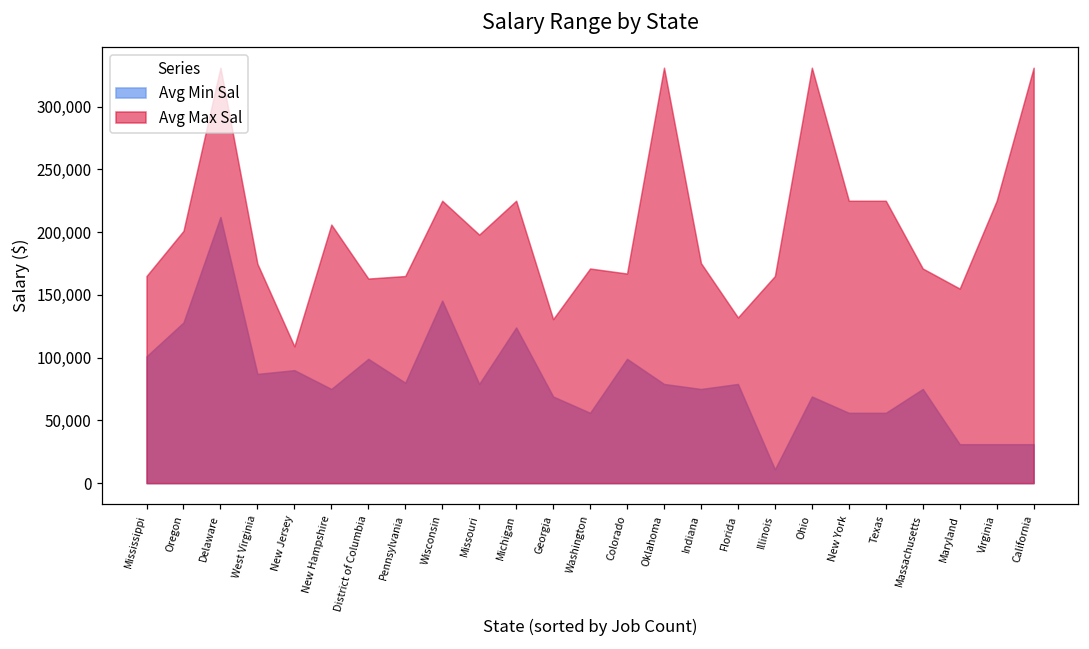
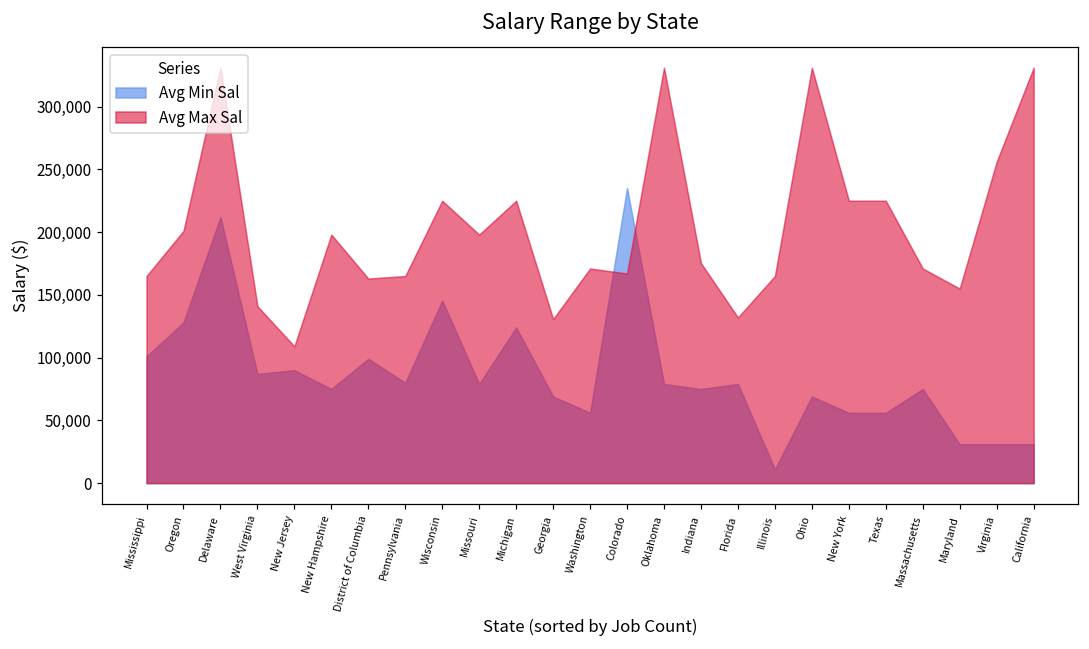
Avg Max Sal, West Virginia: 175,000 -> 141,000
Avg Max Sal, New Hampshire: 206,000 -> 198,000
Avg Min Sal, Colorado: 99,000 -> 235,000
Avg Max Sal, Virginia: 225,000 -> 256,000
